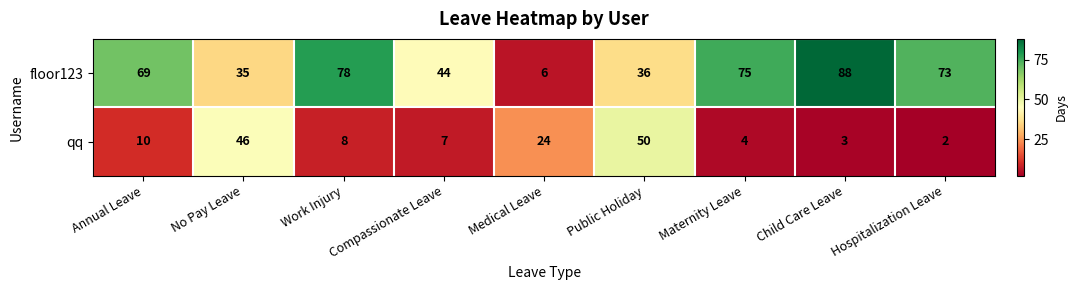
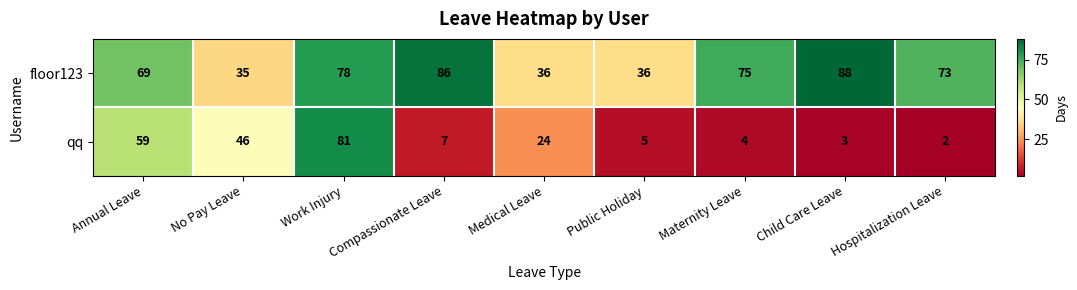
floor123, Compassionate Leave: 44 -> 86
floor123, Medical Leave: 6 -> 36
qq, Annual Leave: 10 -> 59
qq, Work Injury: 8 -> 81
qq, Public Holiday: 50 -> 5
